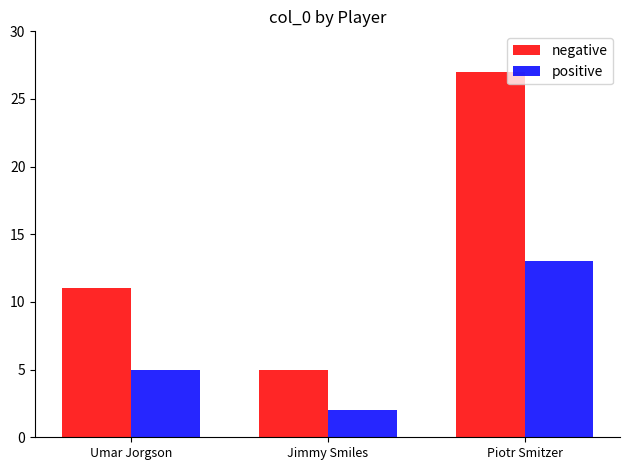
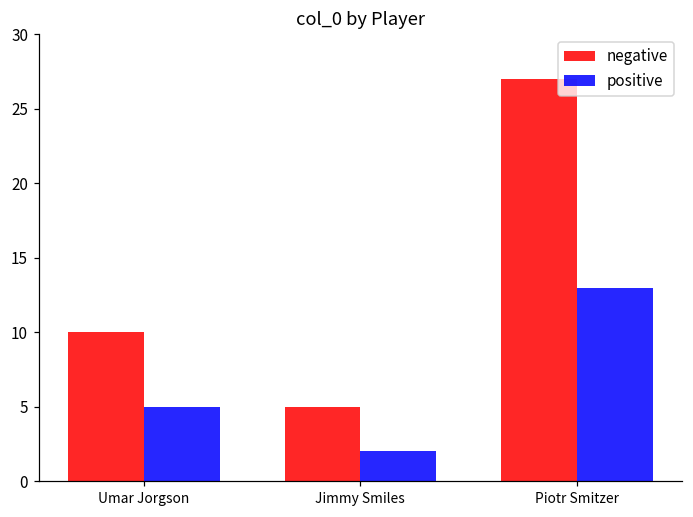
negative, Umar Jorgson: 11 -> 10
